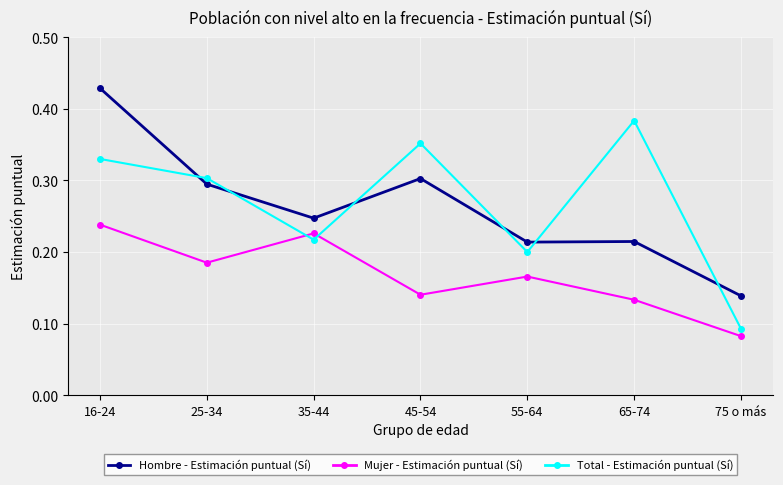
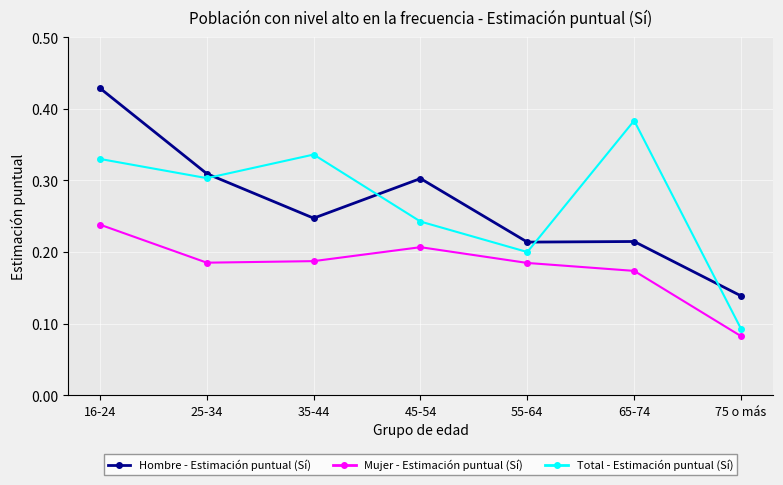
Hombre - Estimación puntual (Sí), 25-34: 0.29 -> 0.31
Mujer - Estimación puntual (Sí), 35-44: 0.23 -> 0.19
Total - Estimación puntual (Sí), 35-44: 0.22 -> 0.34
Mujer - Estimación puntual (Sí), 45-54: 0.14 -> 0.21
Total - Estimación puntual (Sí), 45-54: 0.35 -> 0.24
Mujer - Estimación puntual (Sí), 55-64: 0.17 -> 0.18
Mujer - Estimación puntual (Sí), 65-74: 0.13 -> 0.17
